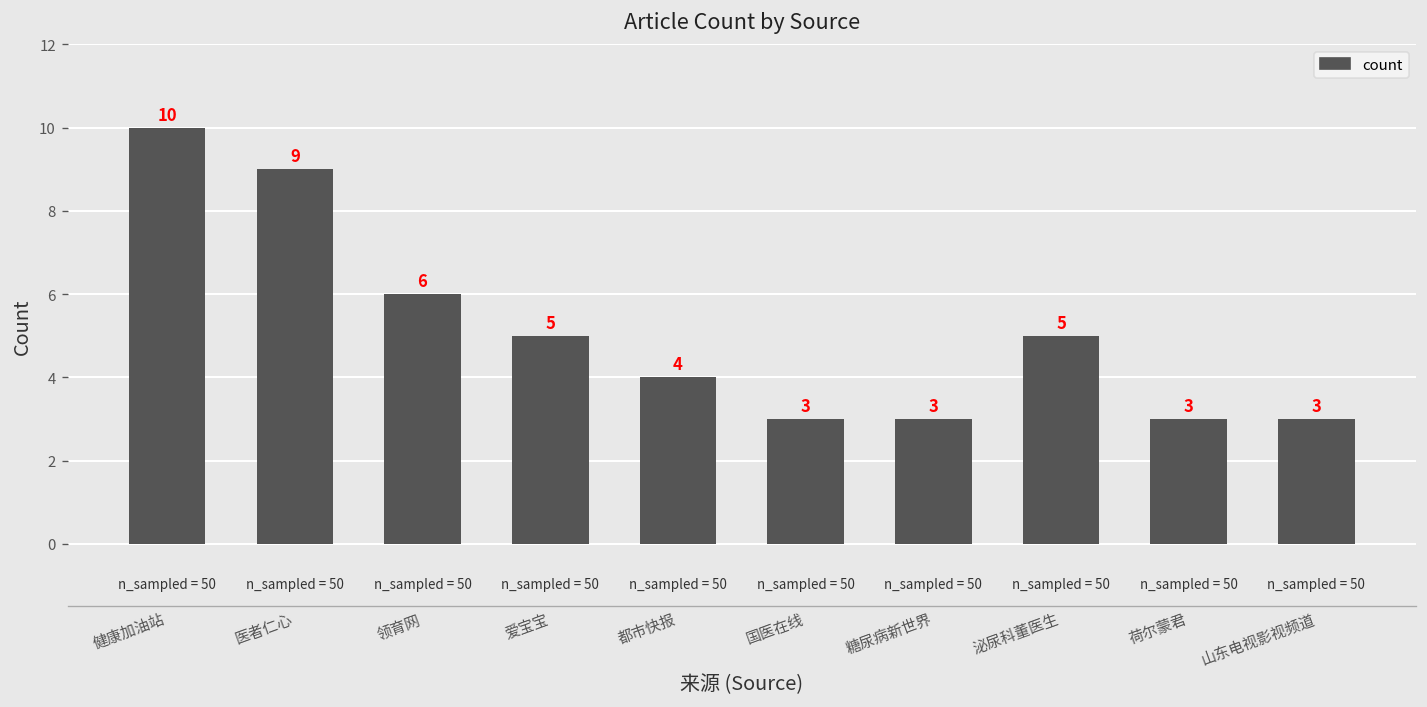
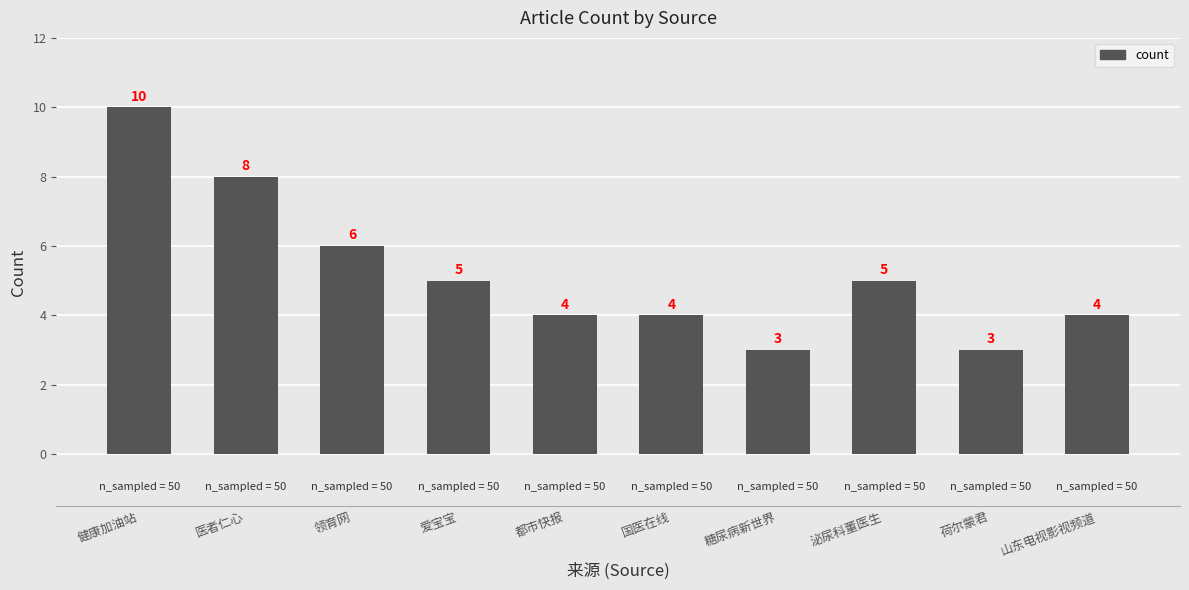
医者仁心: 9 -> 8
国医在线: 3 -> 4
山东电视影视频道: 3 -> 4
